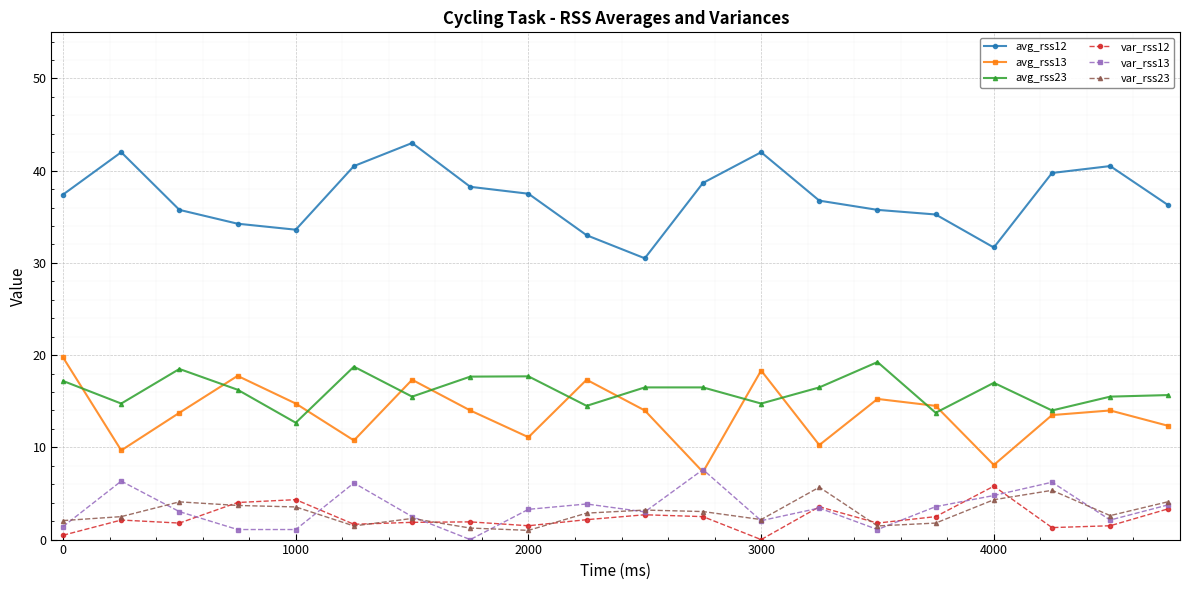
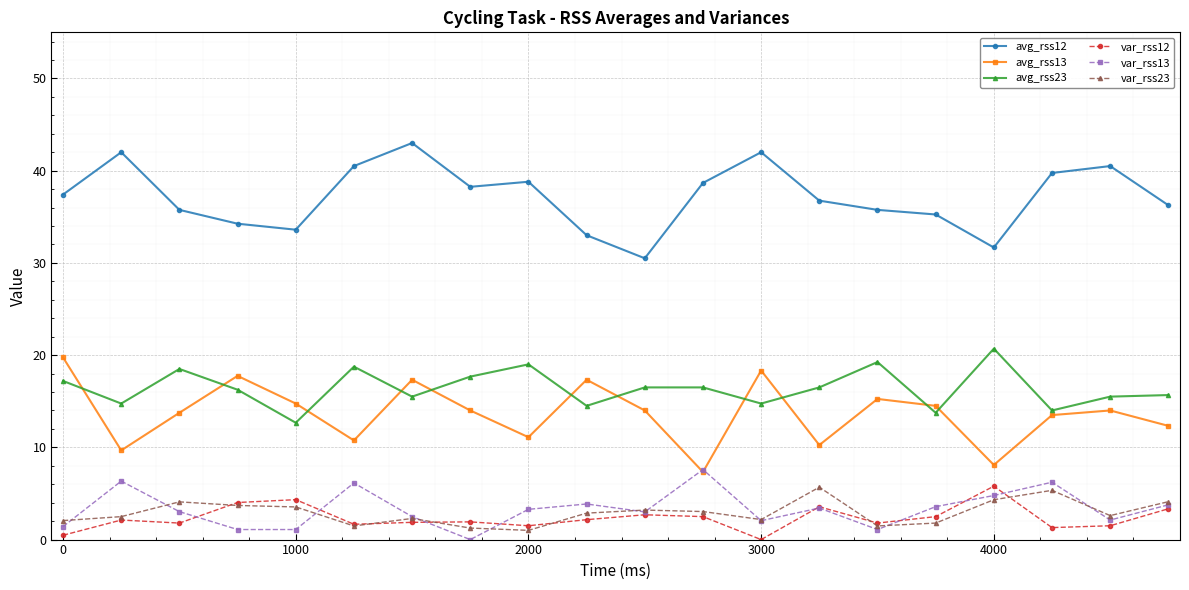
avg_rss12, 2000: 38 -> 39
avg_rss23, 2000: 18 -> 19
avg_rss23, 4000: 17 -> 21
